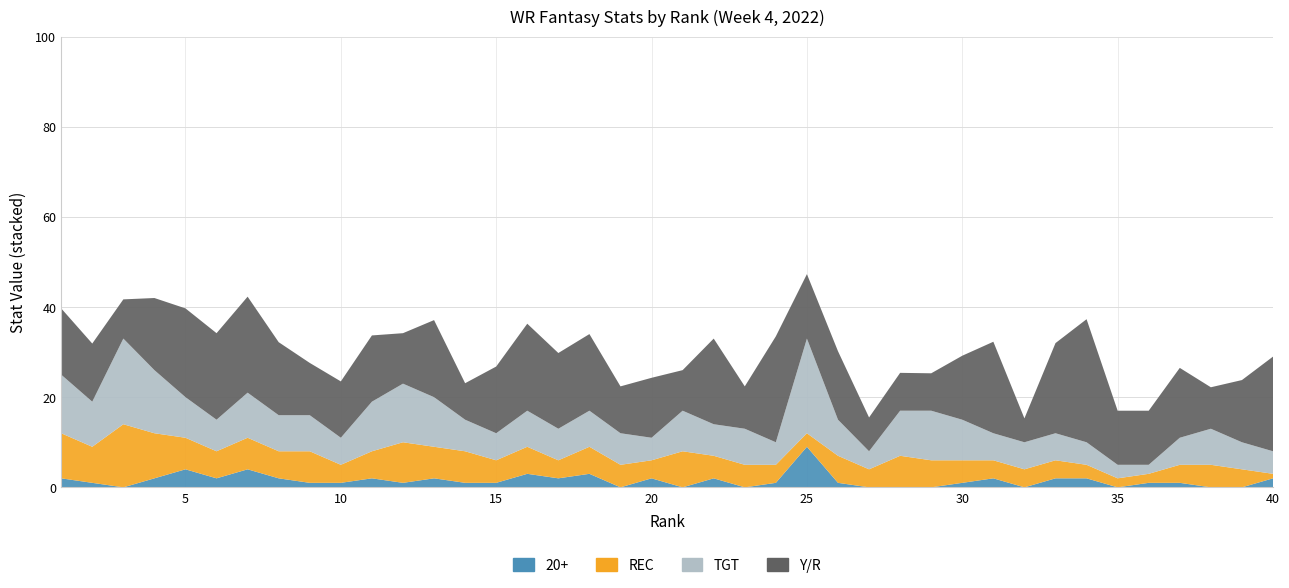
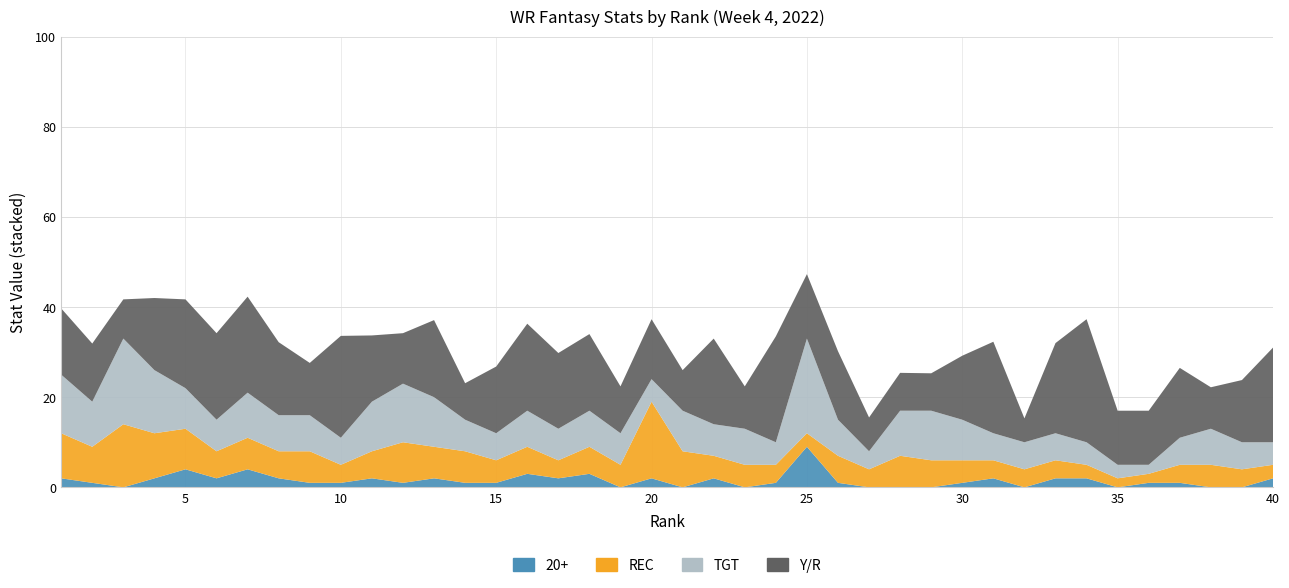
REC, 5: 7 -> 9
Y/R, 10: 13 -> 23
REC, 20: 4 -> 17
REC, 40: 1 -> 3
